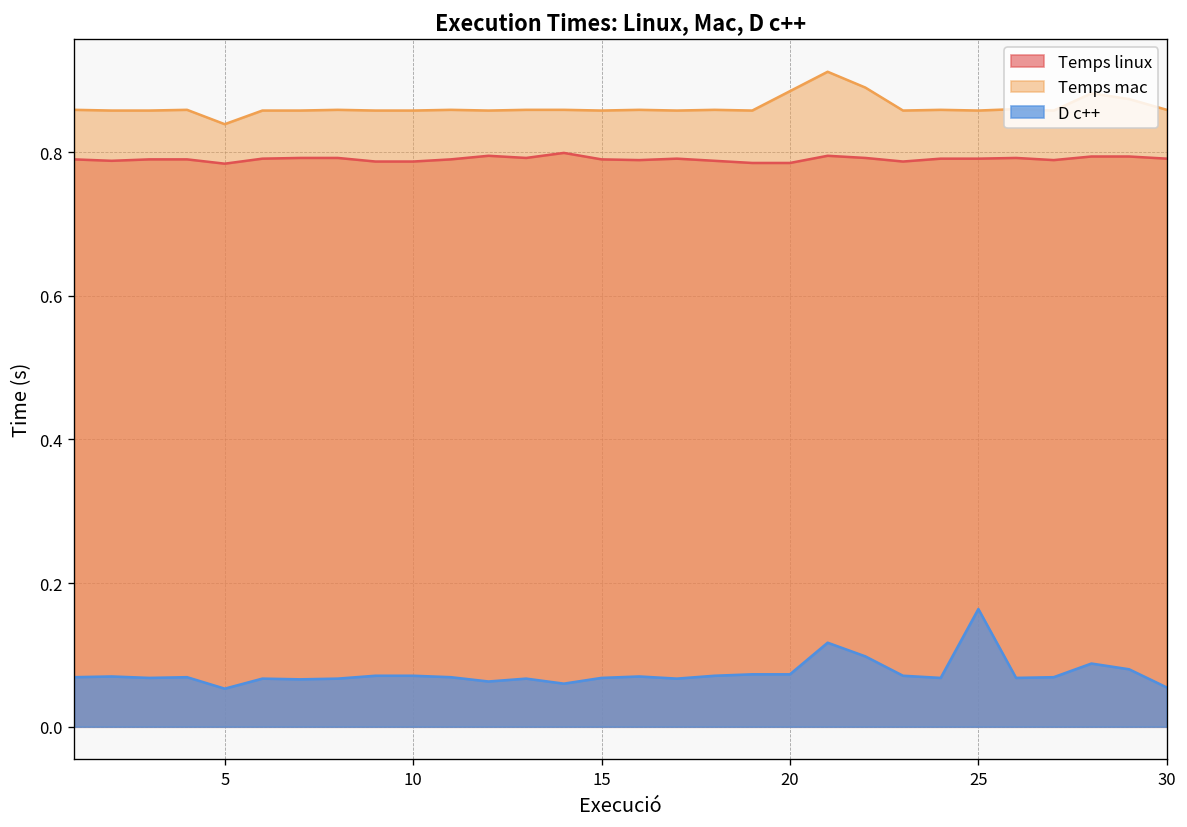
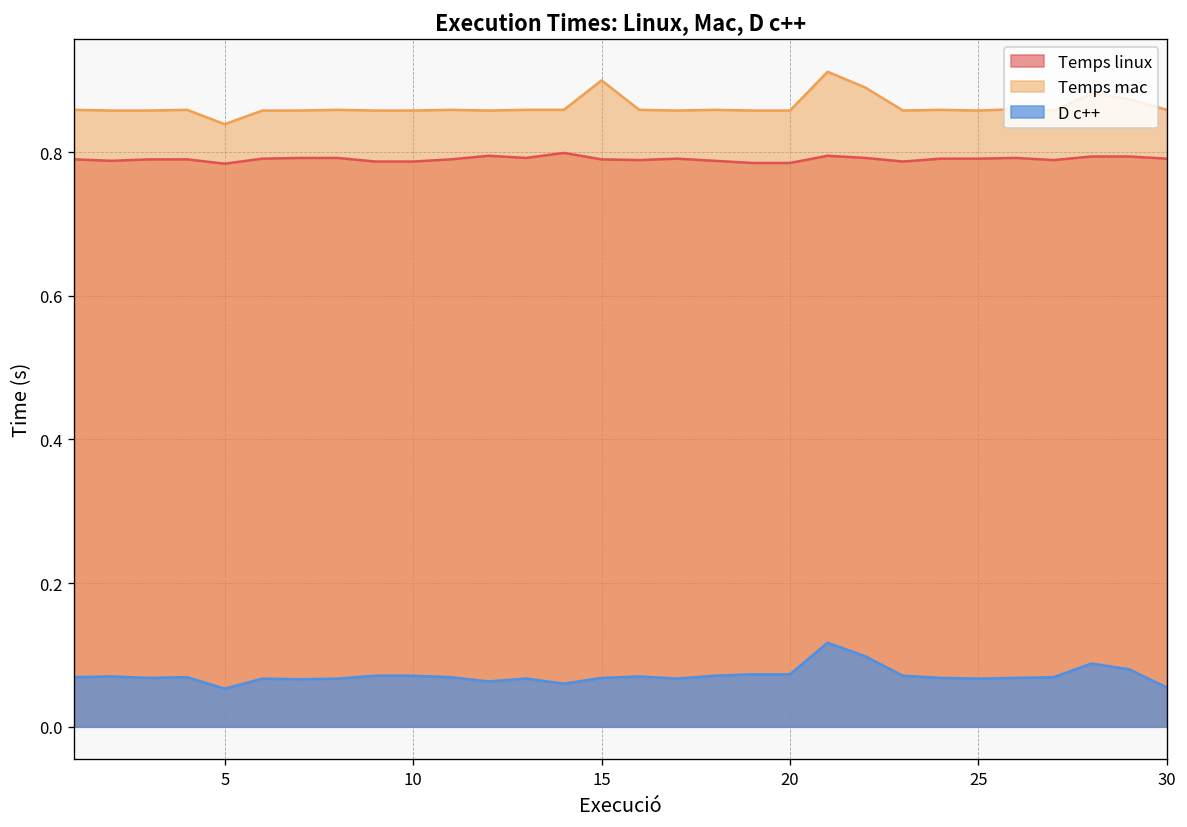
Temps mac, 15: 0.86 -> 0.90
Temps mac, 20: 0.89 -> 0.86
D c++, 25: 0.16 -> 0.07
